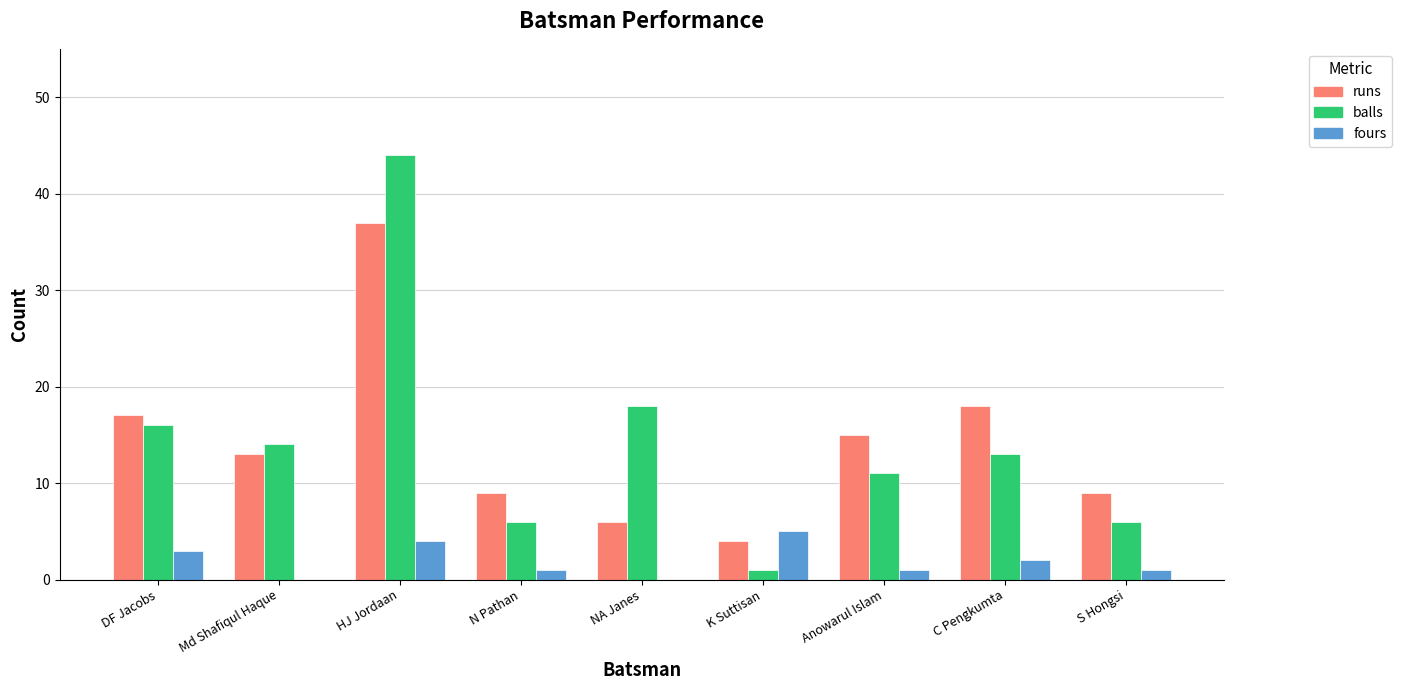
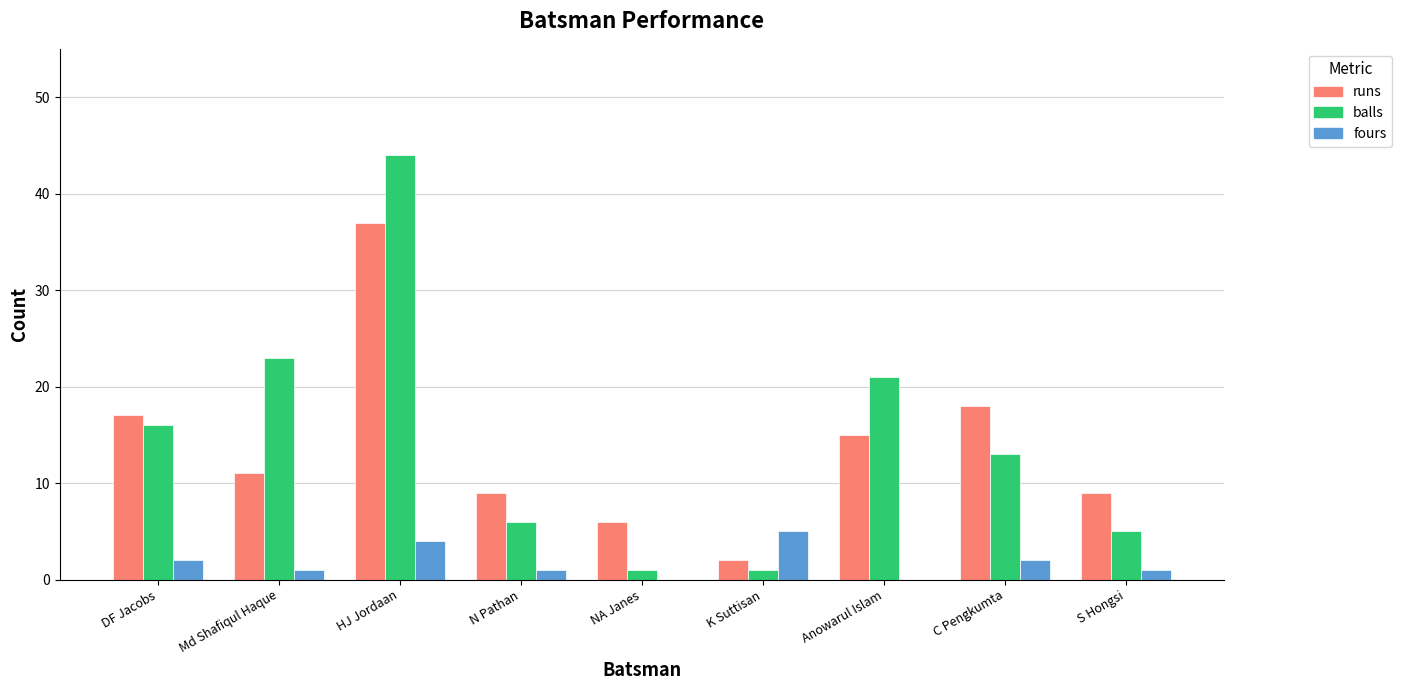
fours, DF Jacobs: 3 -> 2
runs, Md Shafiqul Haque: 13 -> 11
balls, Md Shafiqul Haque: 14 -> 23
fours, Md Shafiqul Haque: 0 -> 1
balls, NA Janes: 18 -> 1
runs, K Suttisan: 4 -> 2
balls, Anowarul Islam: 11 -> 21
fours, Anowarul Islam: 1 -> 0
balls, S Hongsi: 6 -> 5
